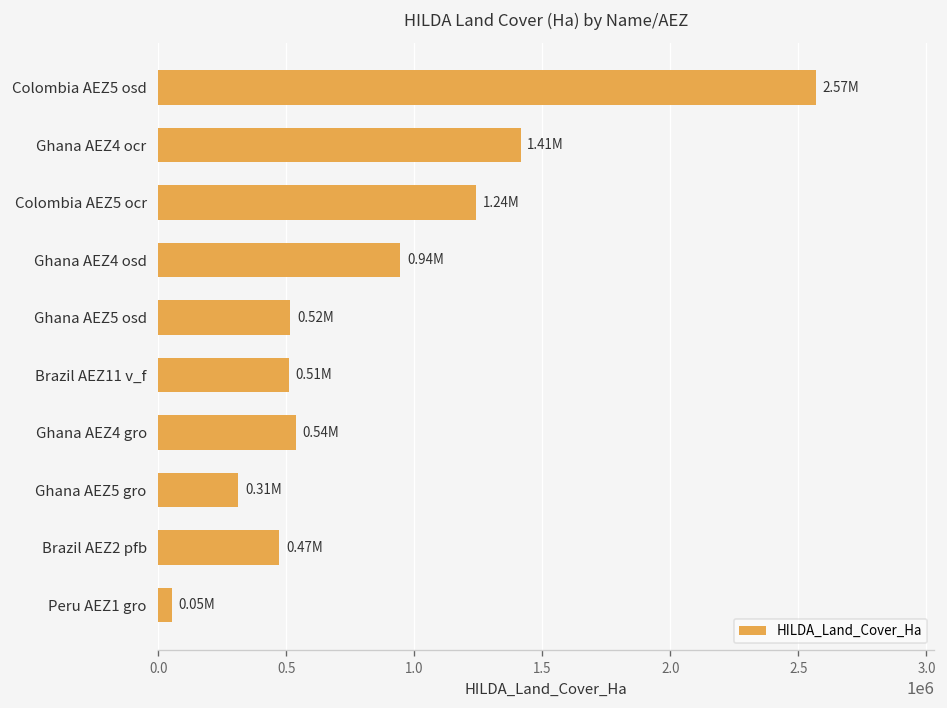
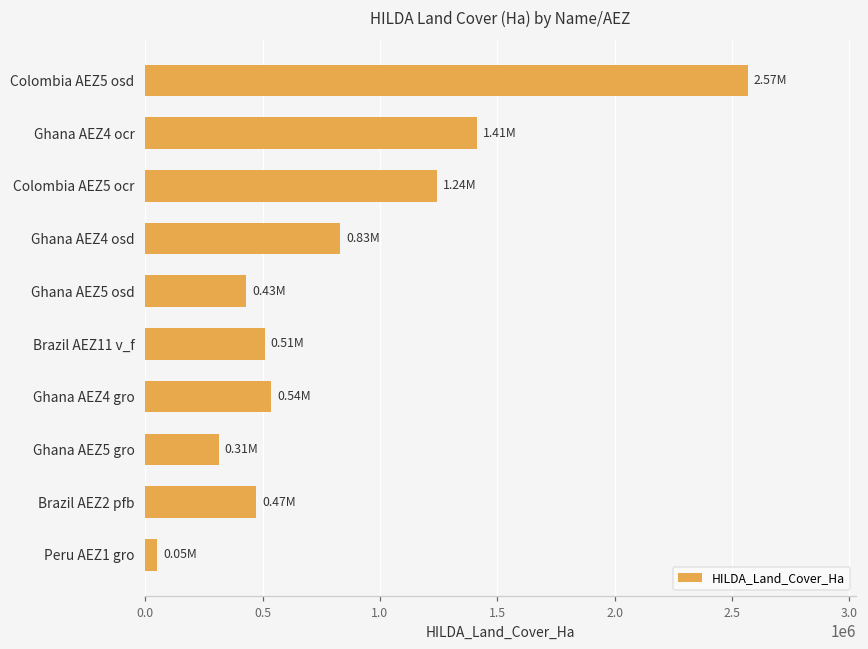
Ghana AEZ4 osd: 0.94M -> 0.83M
Ghana AEZ5 osd: 0.52M -> 0.43M
